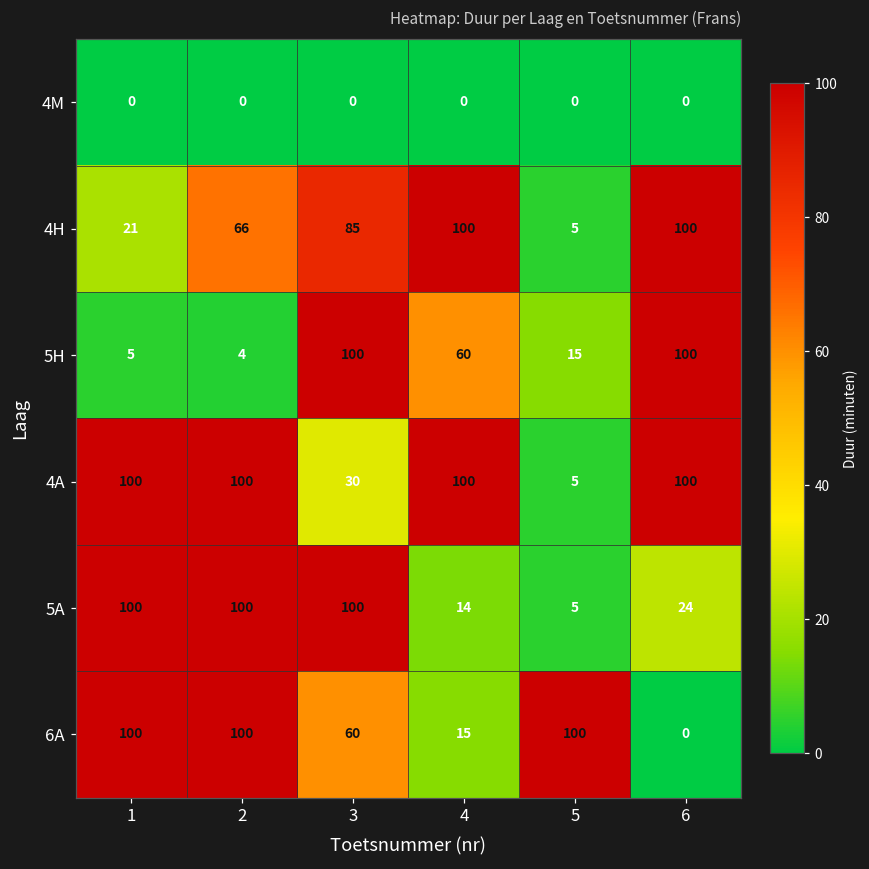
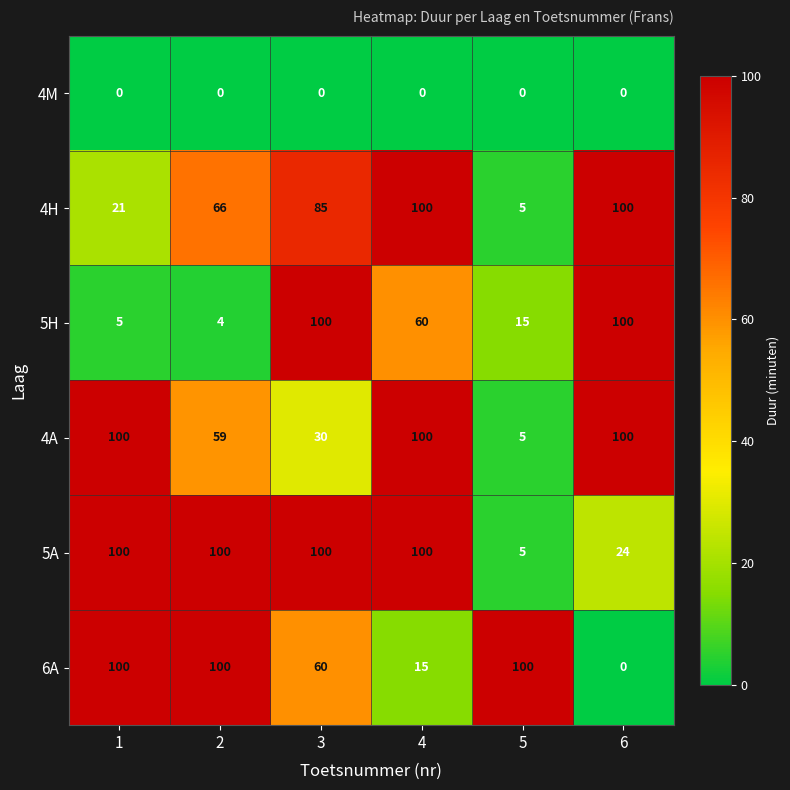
4A, 2: 100 -> 59
5A, 4: 14 -> 100
